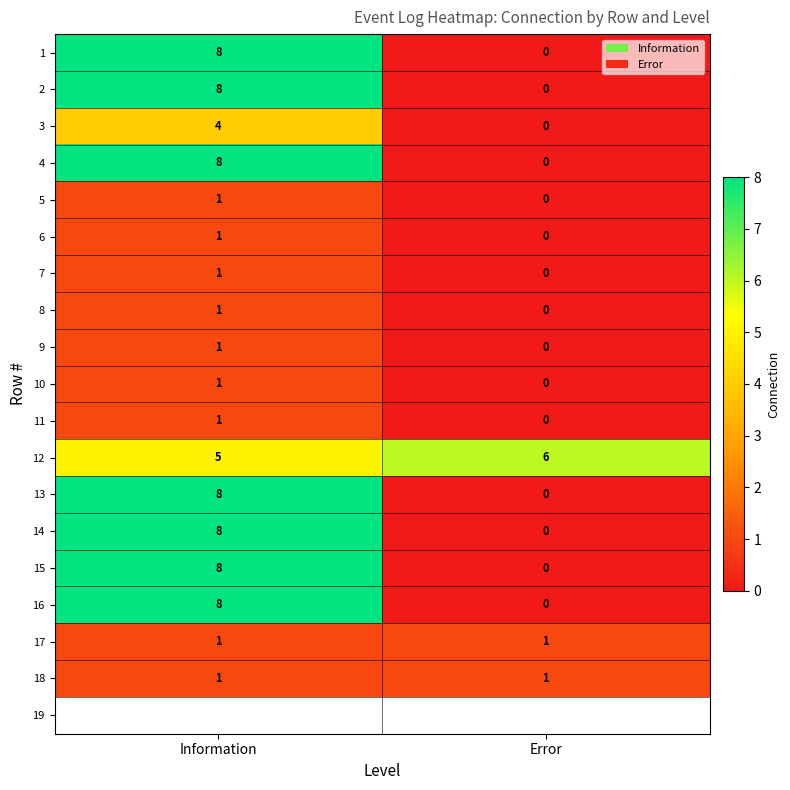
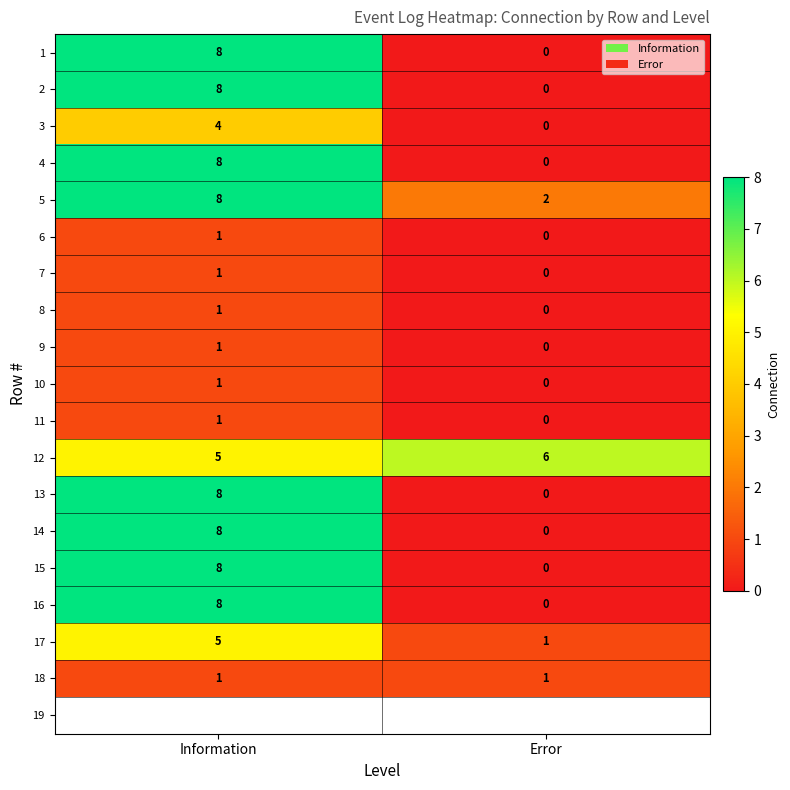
5, Information: 1 -> 8
5, Error: 0 -> 2
17, Information: 1 -> 5
